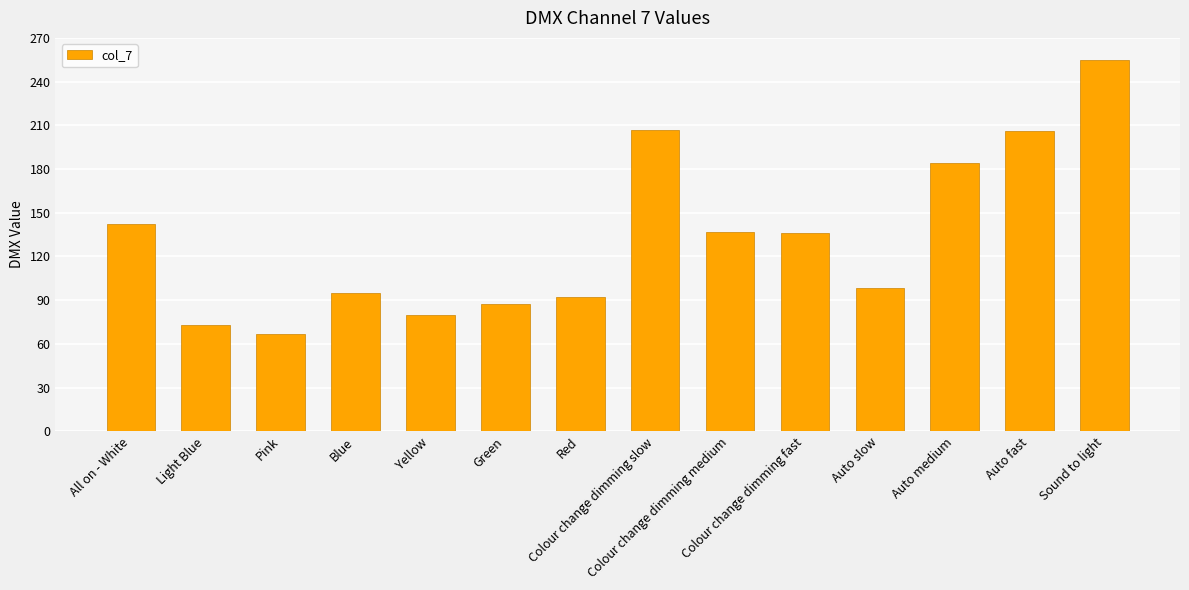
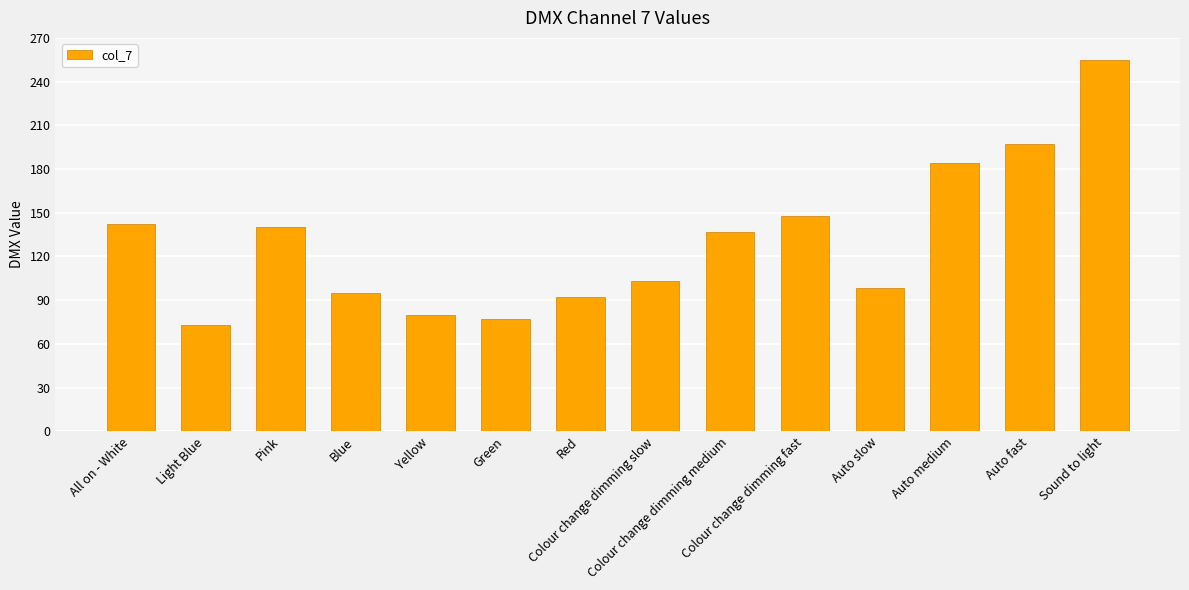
Pink: 67 -> 140
Green: 87 -> 77
Colour change dimming slow: 207 -> 103
Colour change dimming fast: 136 -> 148
Auto fast: 206 -> 197
